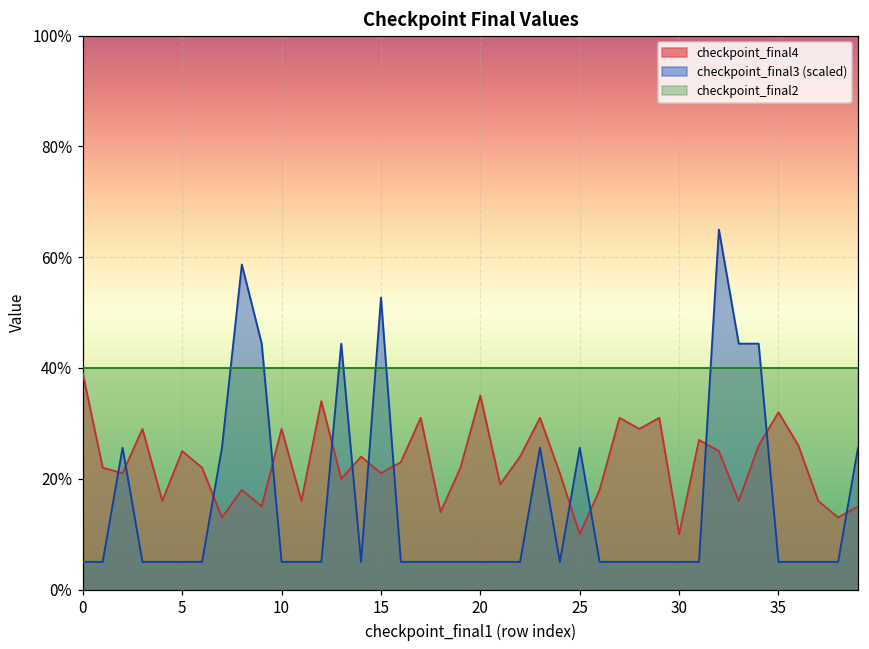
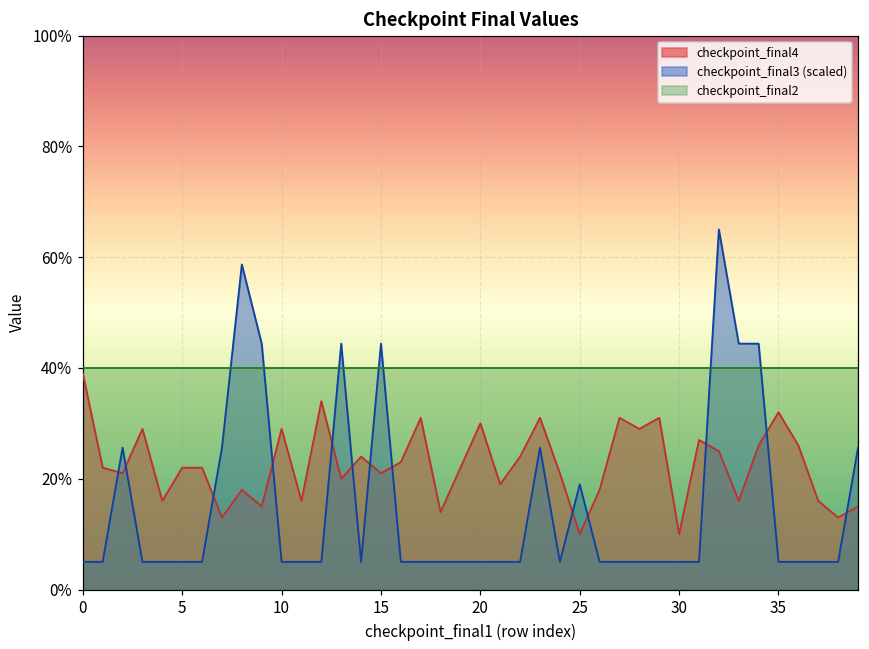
checkpoint_final4, 5: 25% -> 22%
checkpoint_final3 (scaled), 15: 53% -> 44%
checkpoint_final4, 20: 35% -> 30%
checkpoint_final3 (scaled), 25: 26% -> 19%
